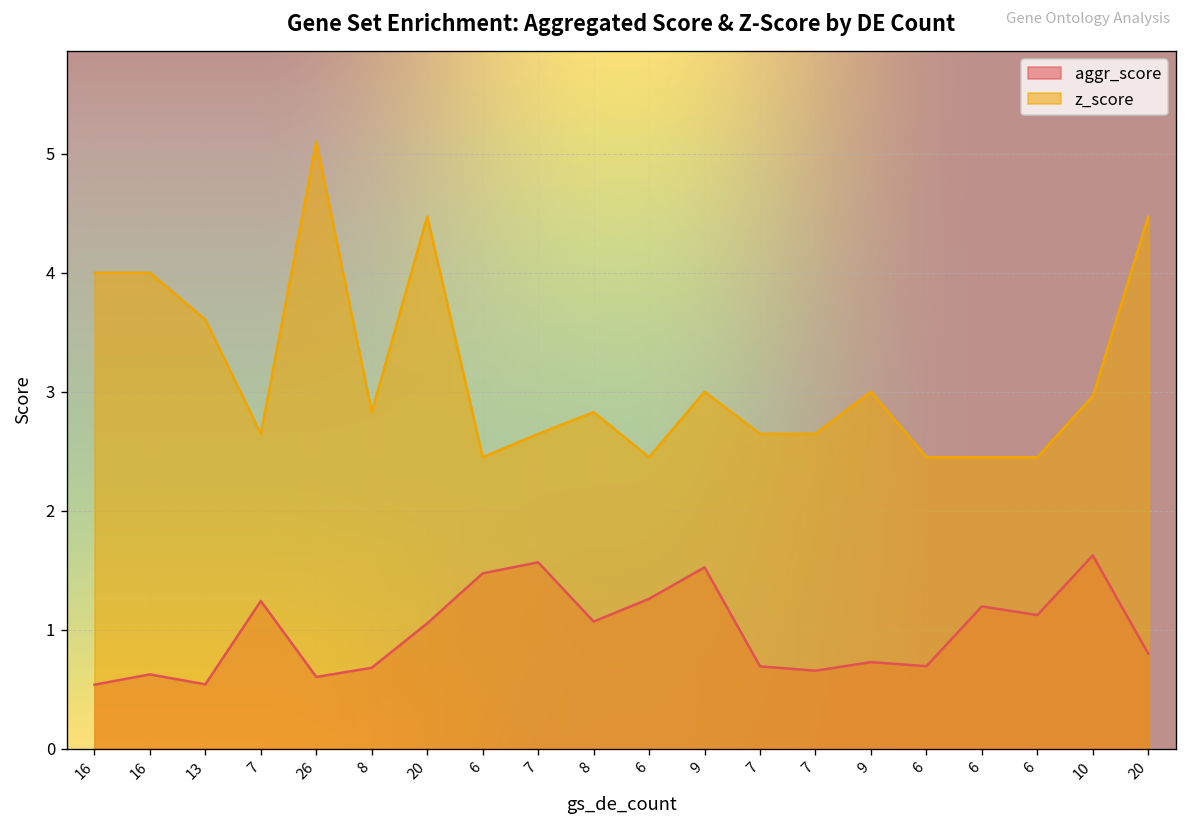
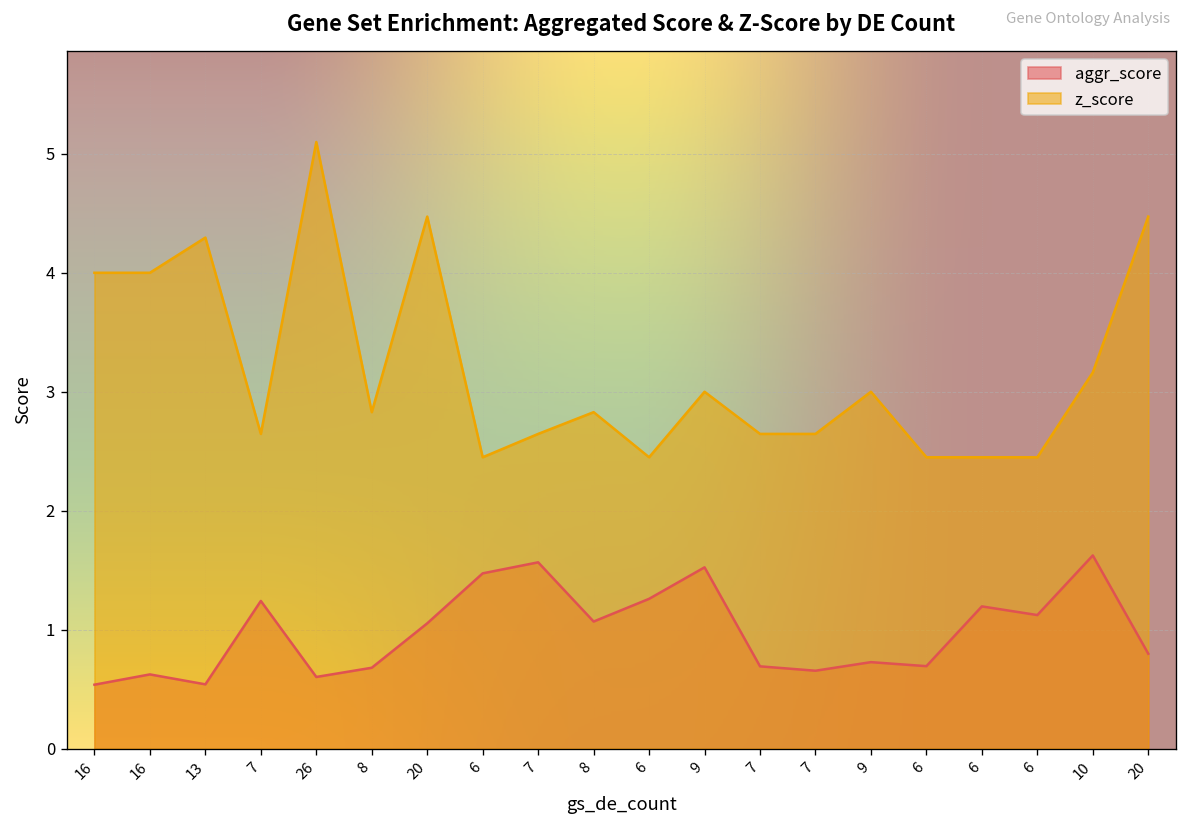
z_score, 13: 3.6 -> 4.3
z_score, 10: 3.0 -> 3.2
